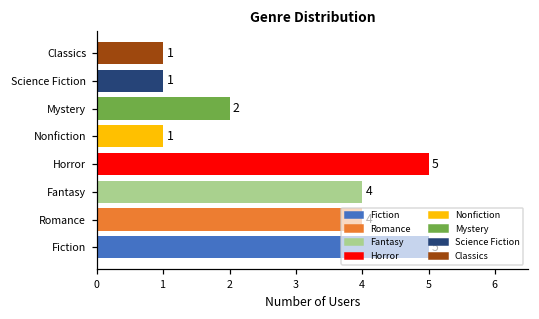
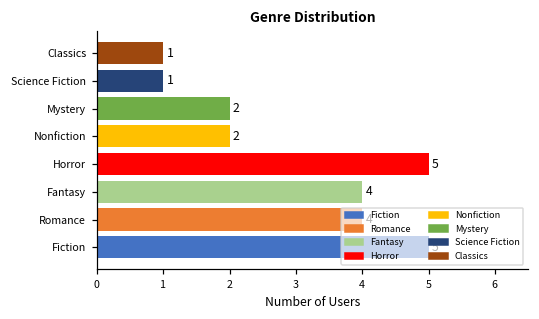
Nonfiction: 1 -> 2
